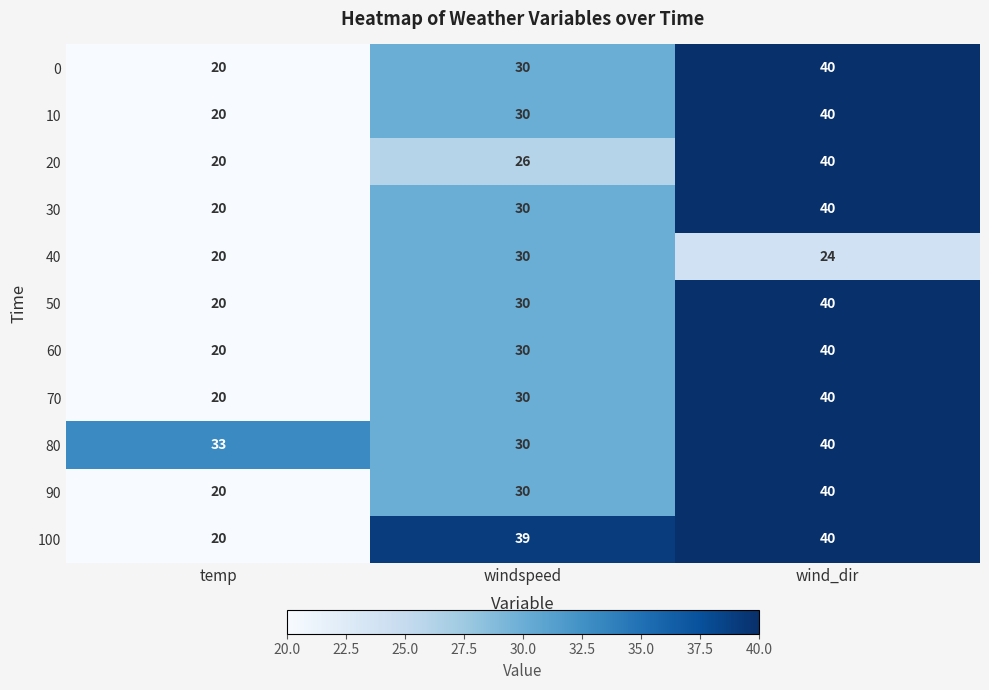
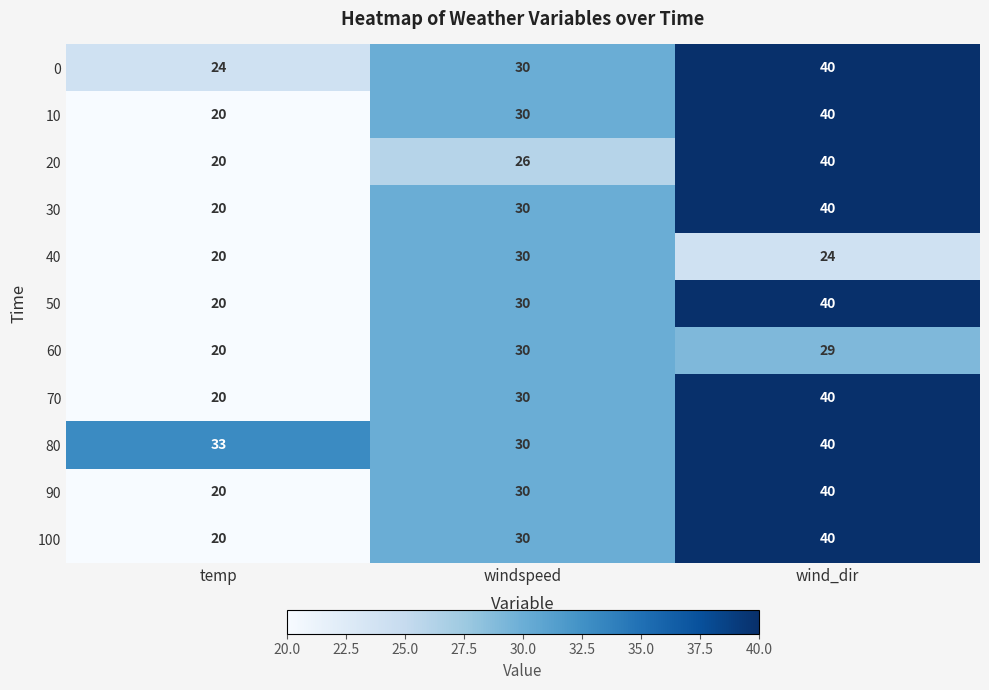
0, temp: 20 -> 24
60, wind_dir: 40 -> 29
100, windspeed: 39 -> 30
